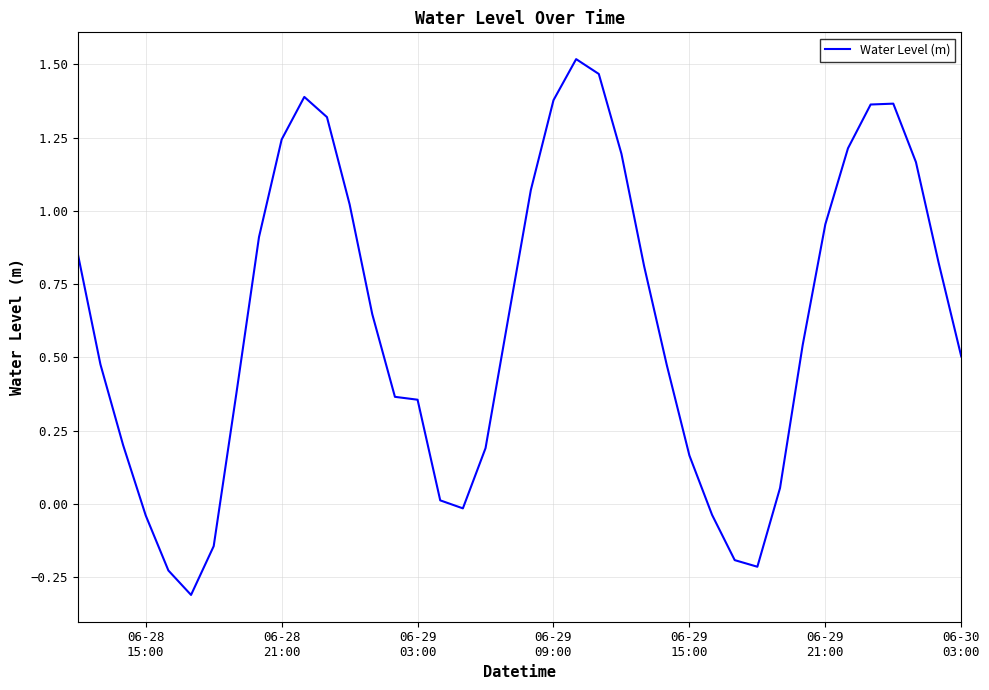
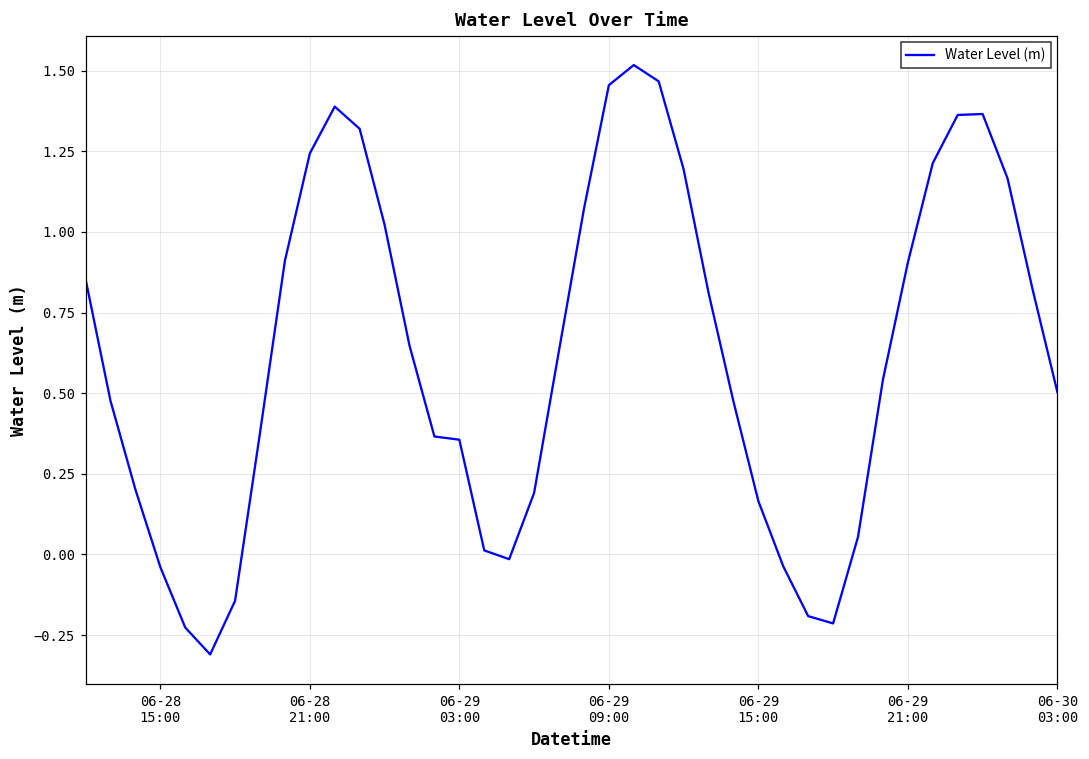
06-29 09:00: 1.38 -> 1.46
06-29 21:00: 0.95 -> 0.91
